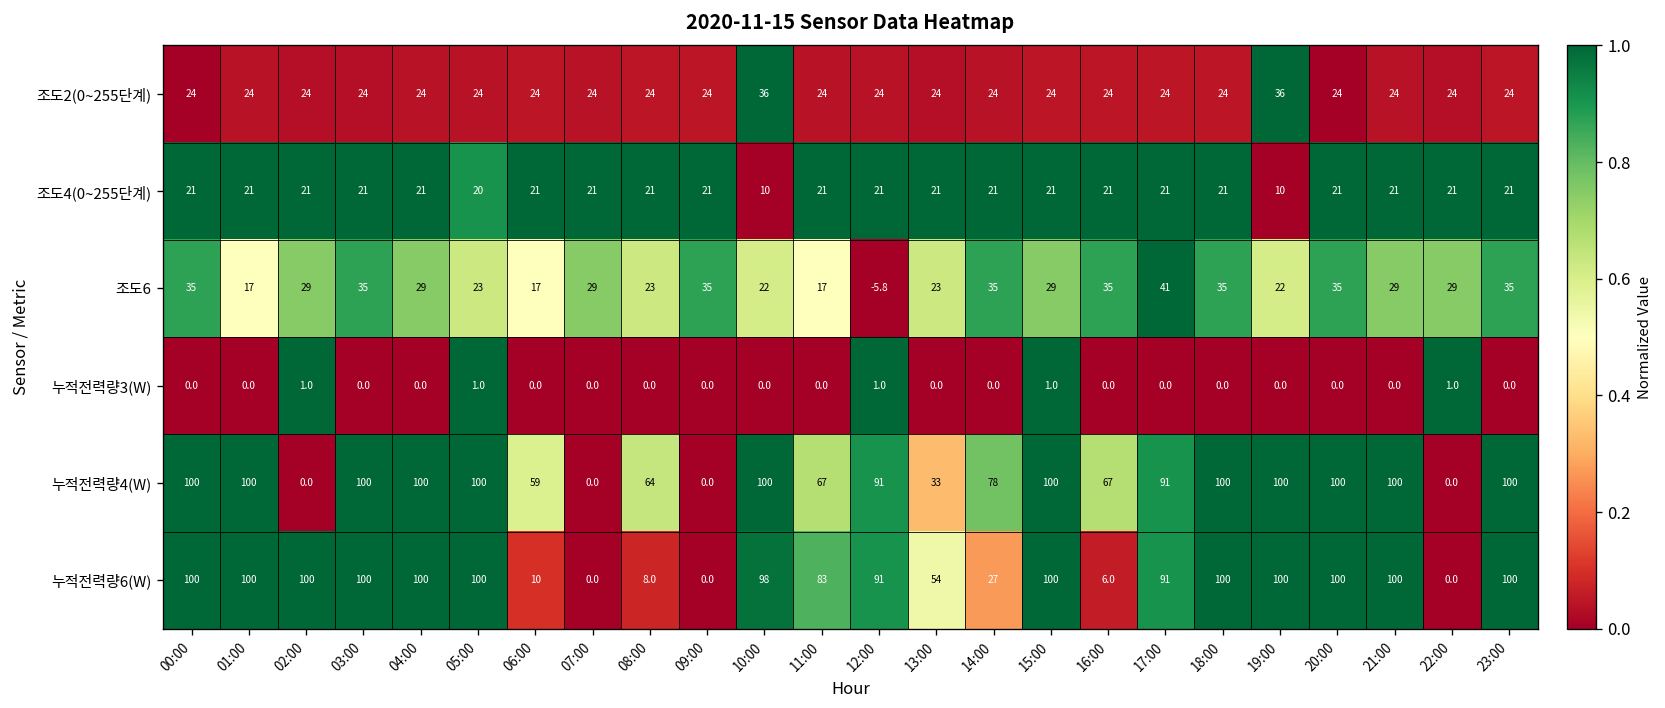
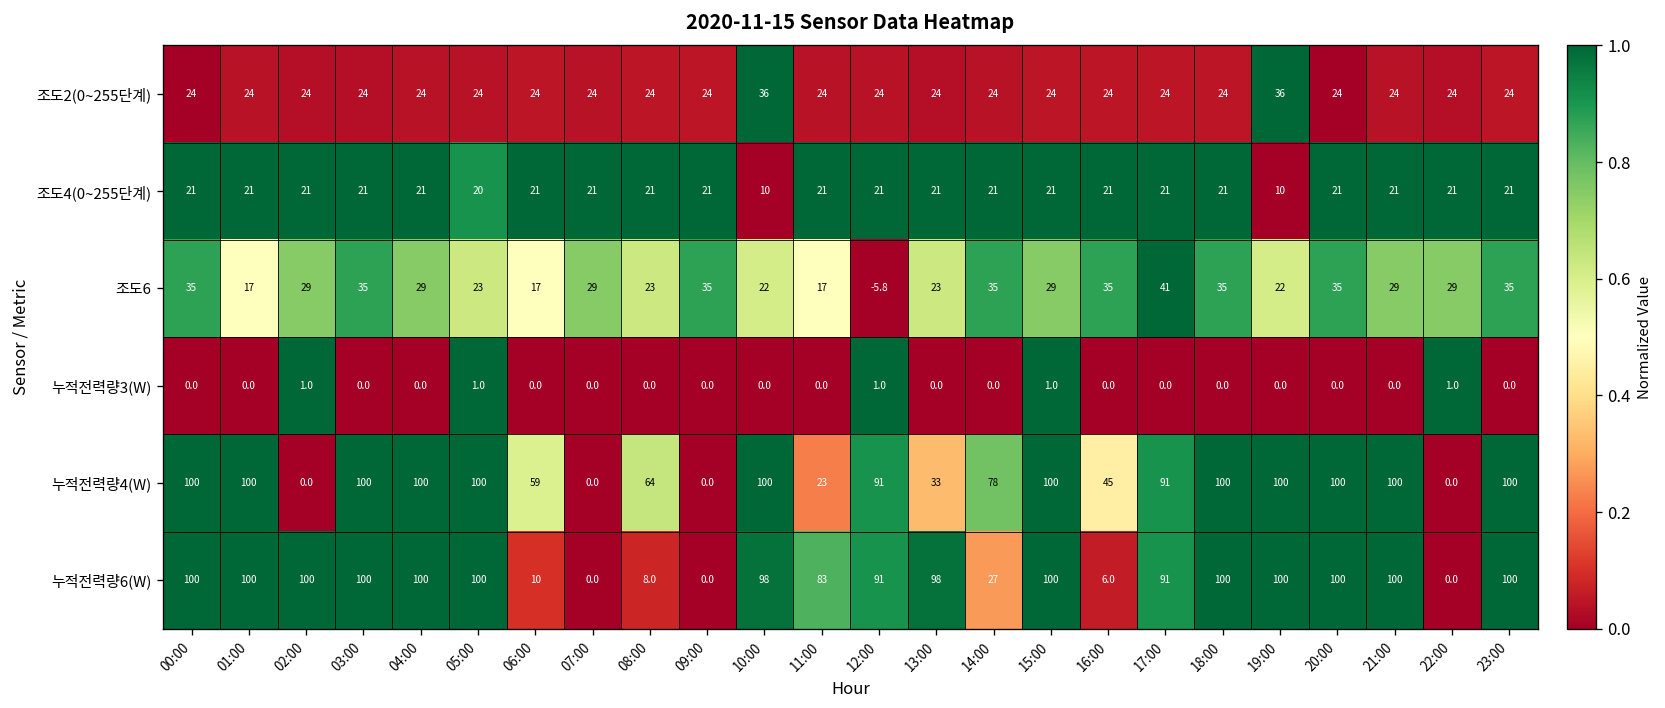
누적전력량4(W), 11:00: 67 -> 23
누적전력량4(W), 16:00: 67 -> 45
누적전력량6(W), 13:00: 54 -> 98
